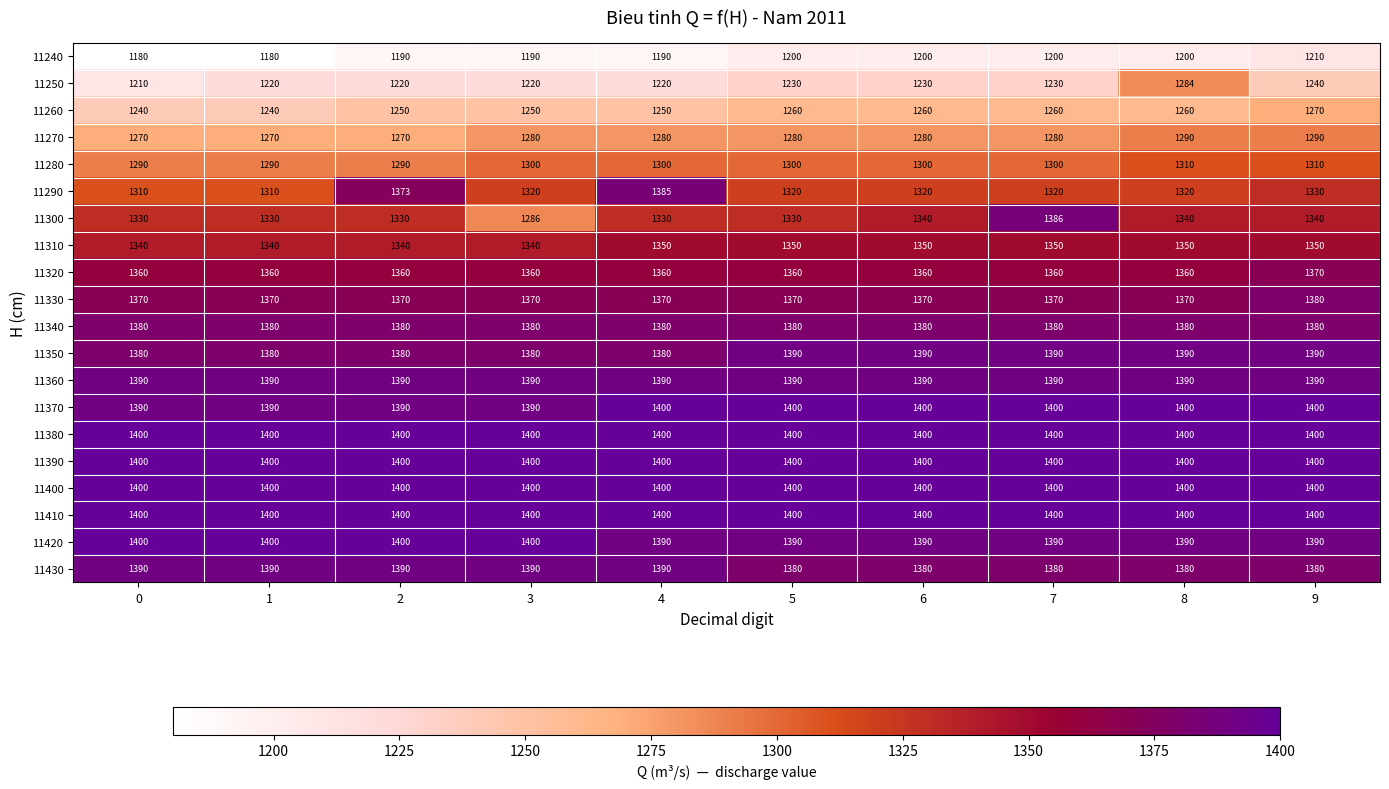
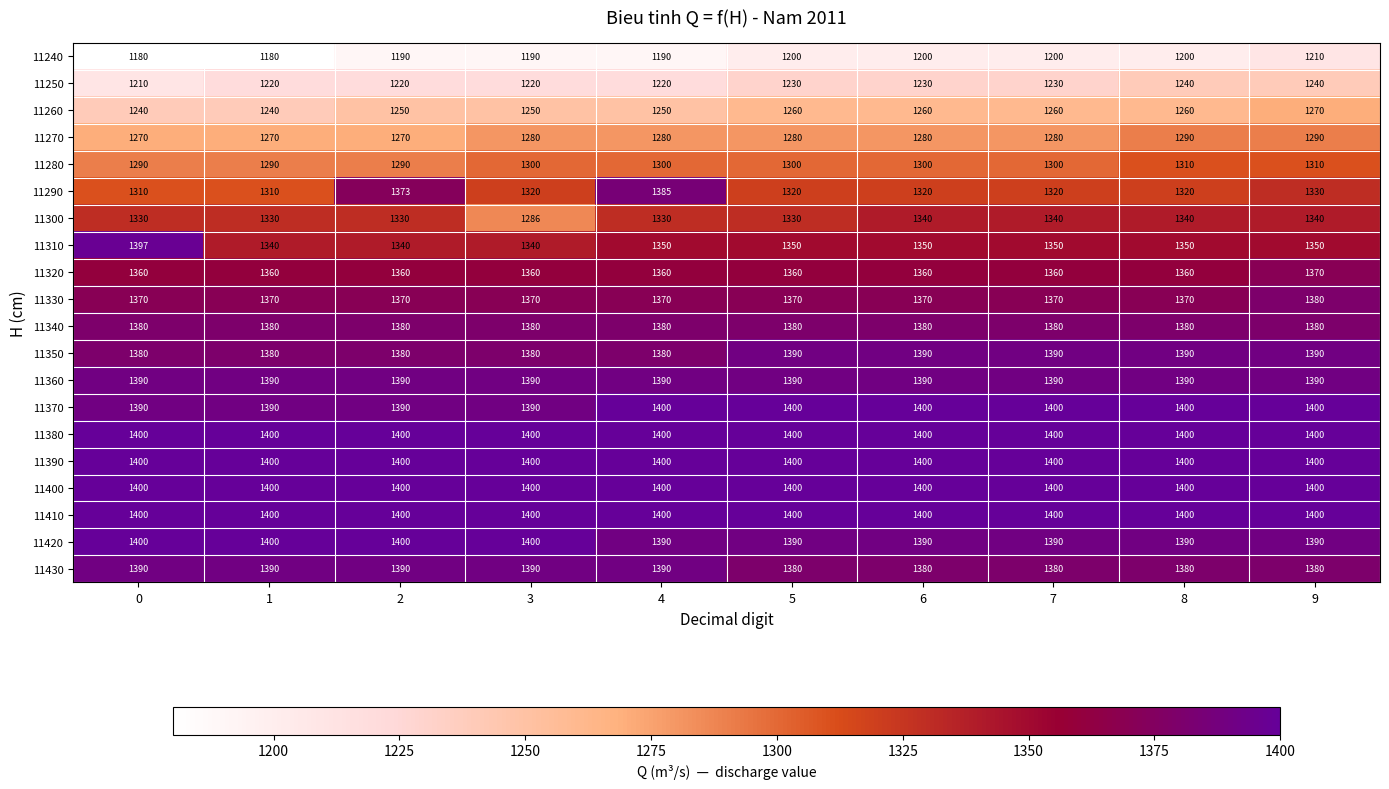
11250, 8: 1284 -> 1240
11300, 7: 1386 -> 1340
11310, 0: 1340 -> 1397
